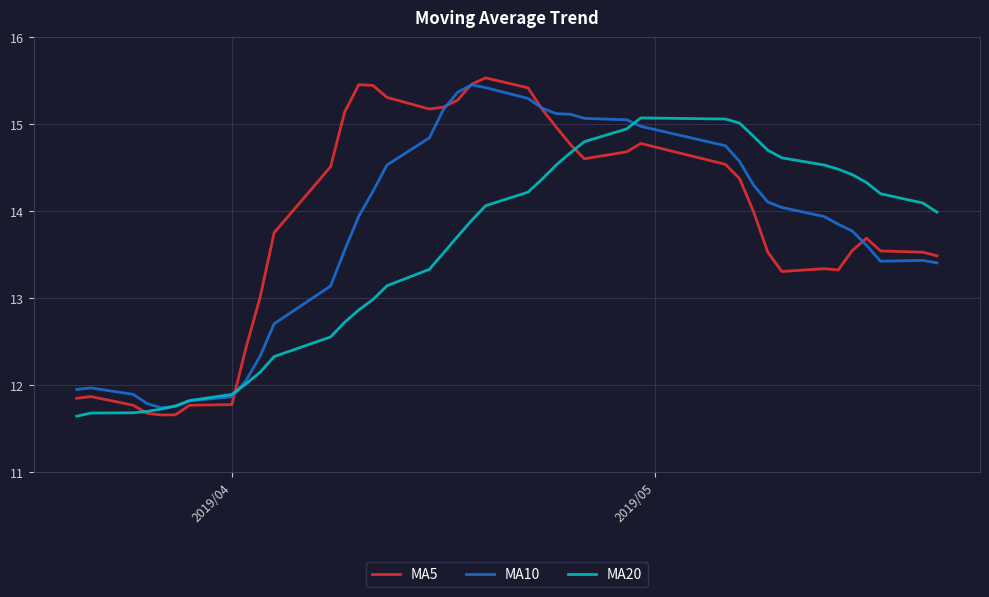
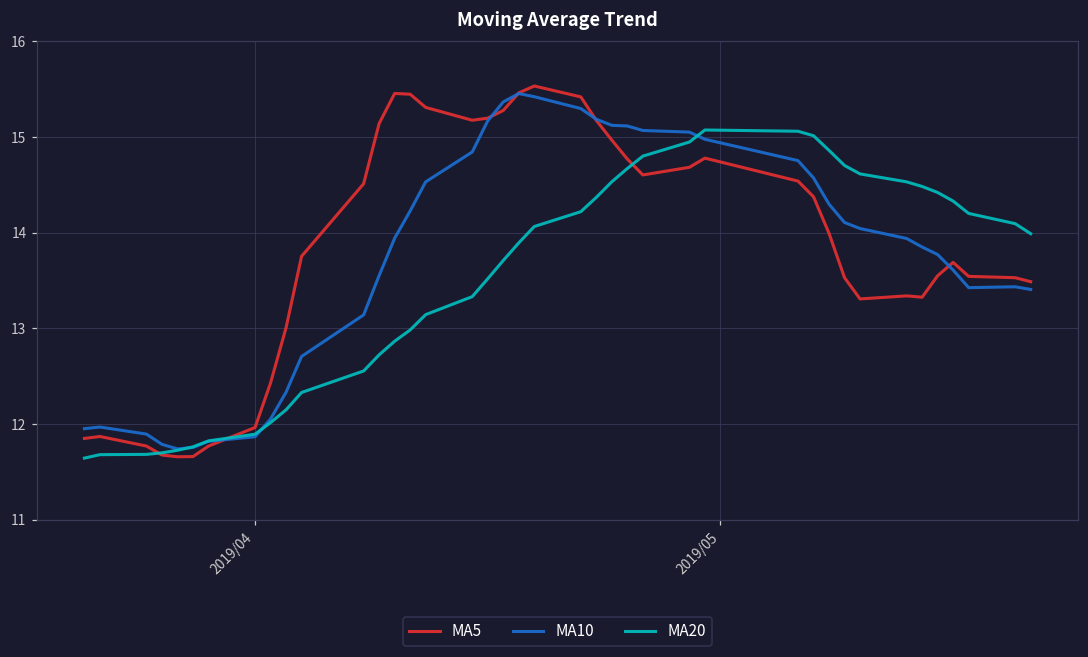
MA5, 2019/04: 11.8 -> 12.0
